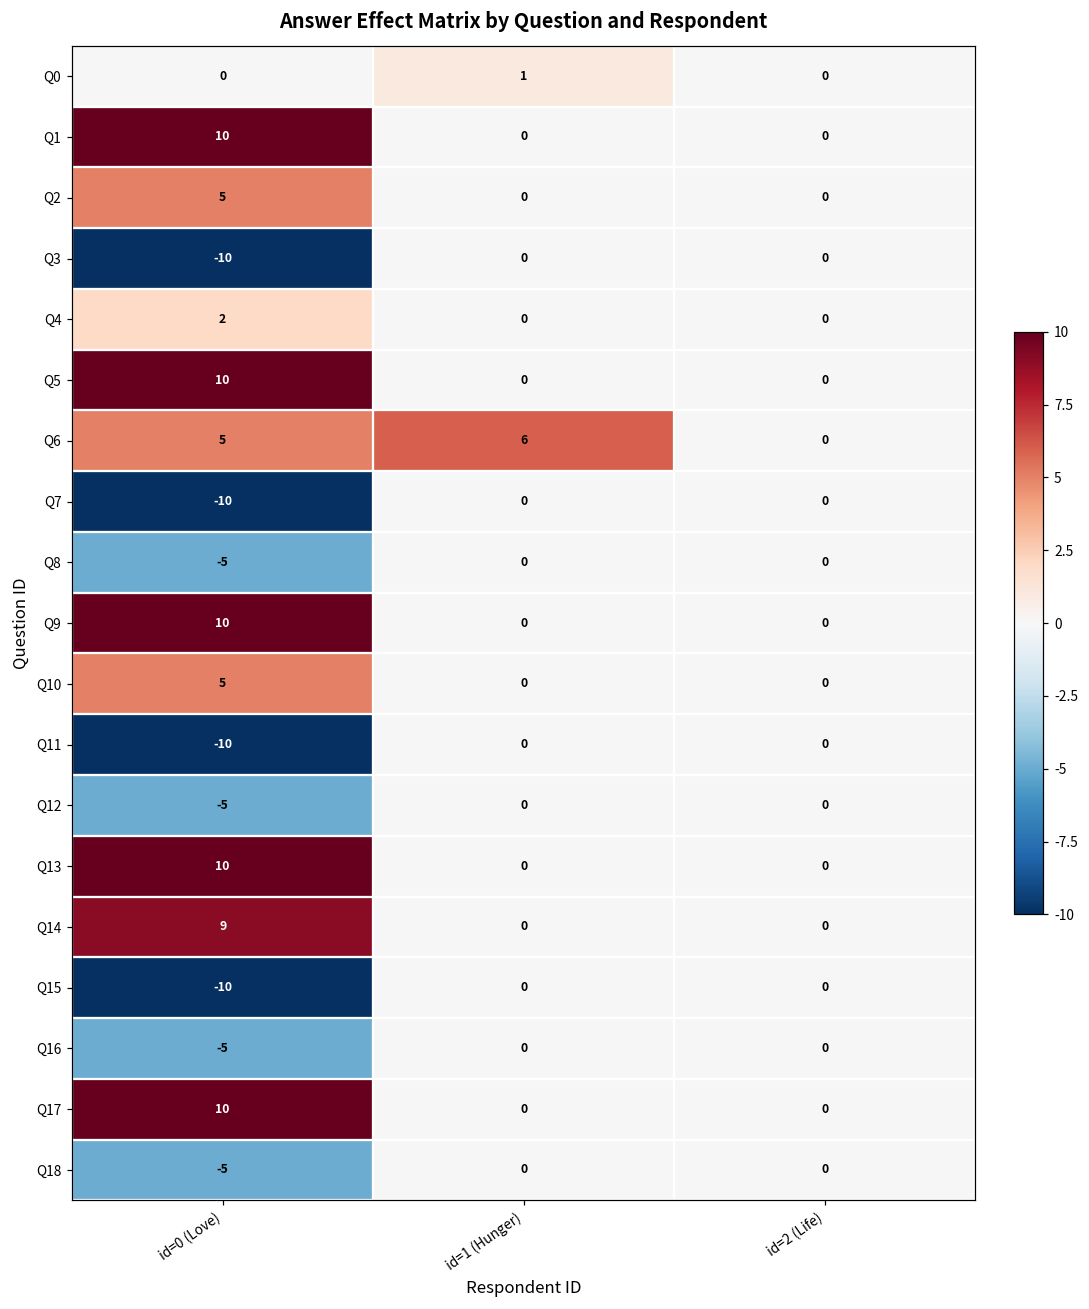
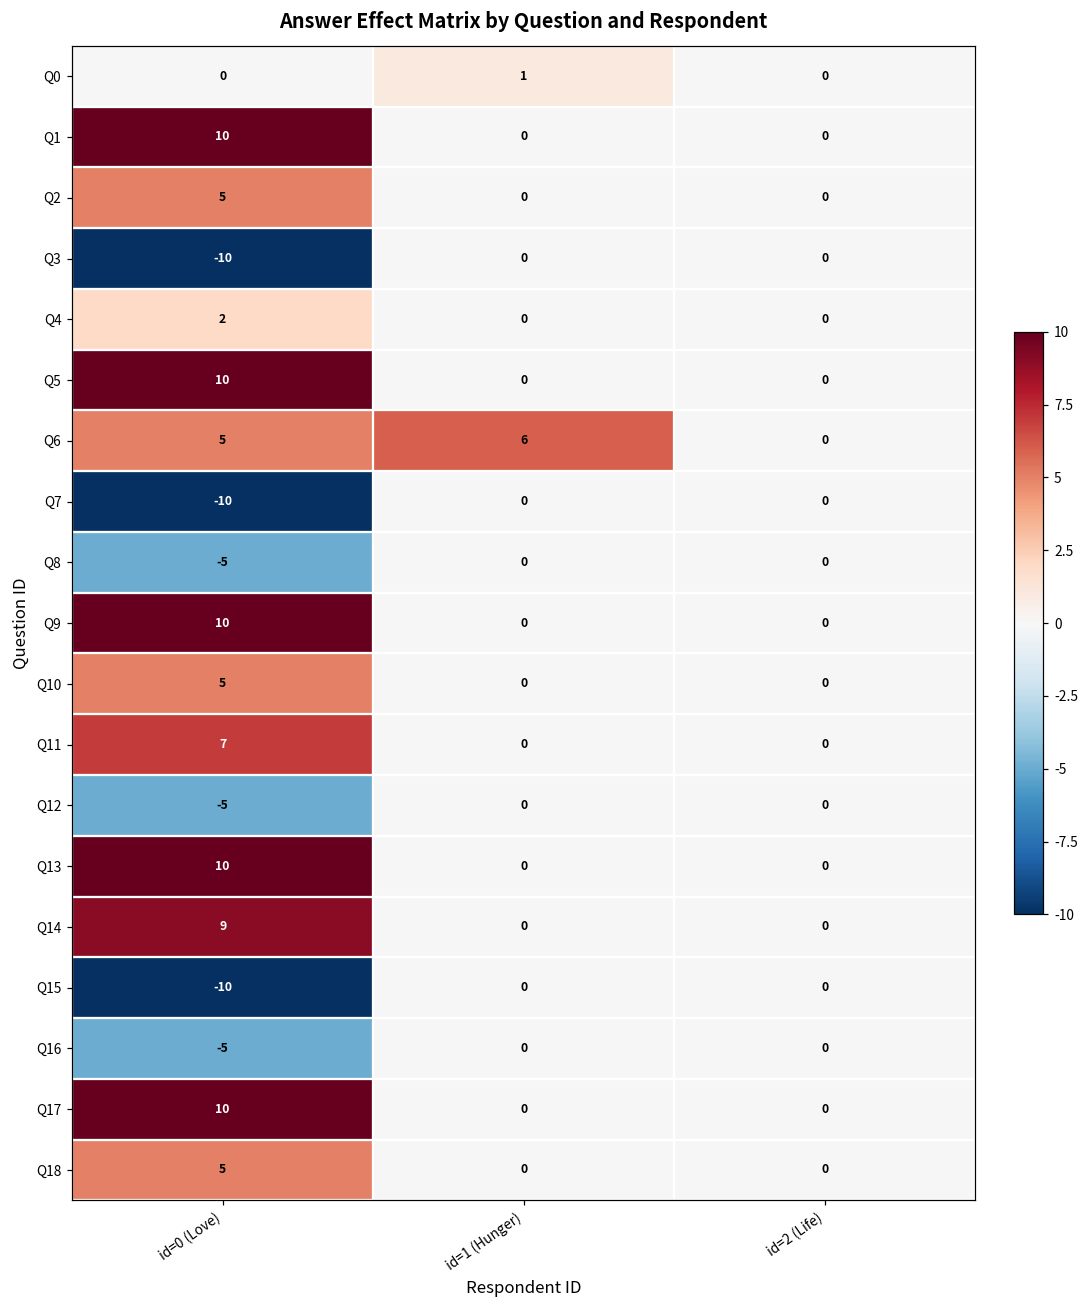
Q11, id=0 (Love): -10 -> 7
Q18, id=0 (Love): -5 -> 5
